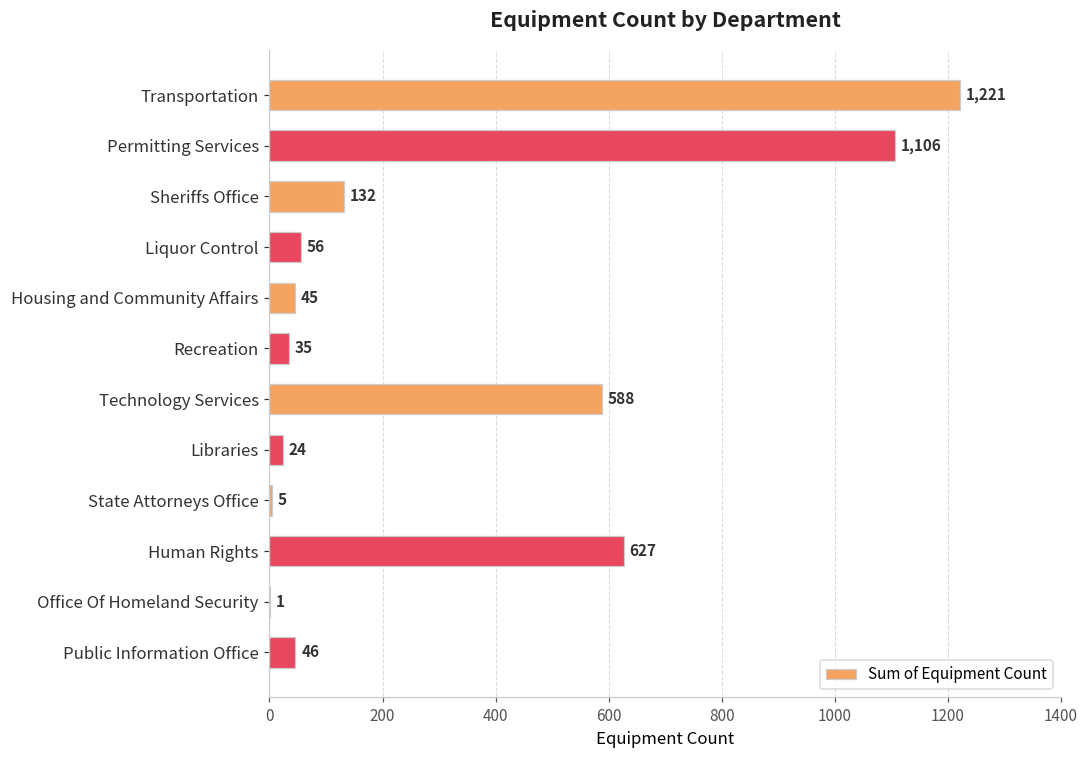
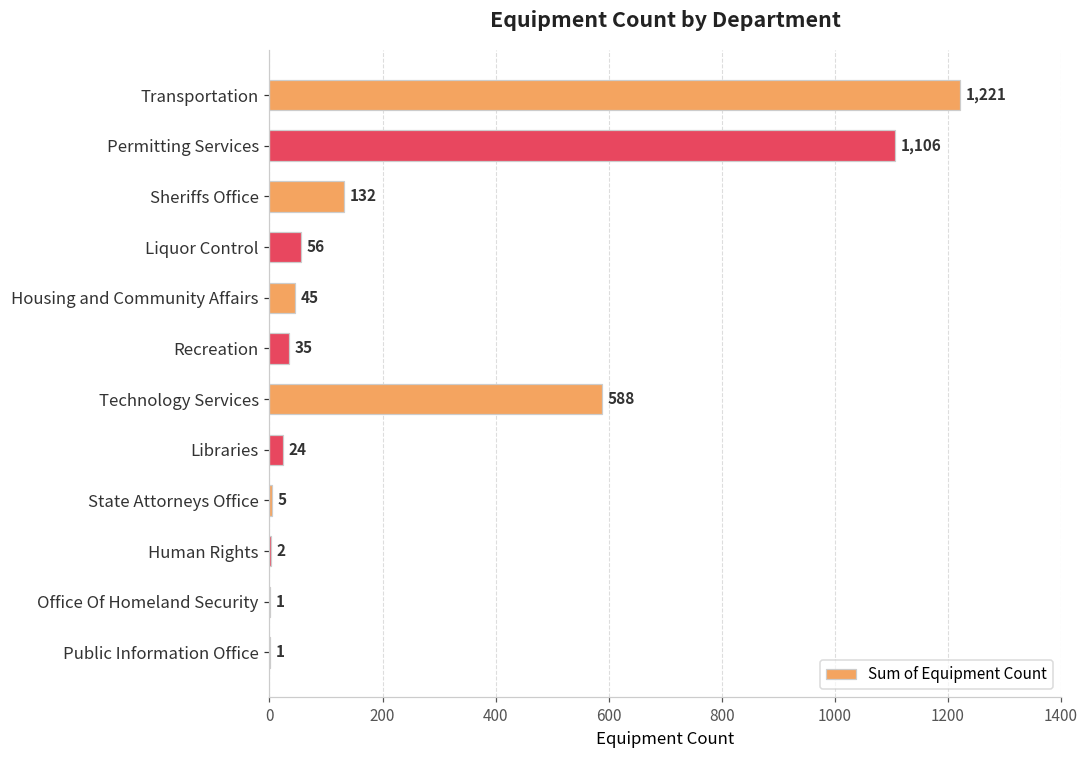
Human Rights: 627 -> 2
Public Information Office: 46 -> 1
